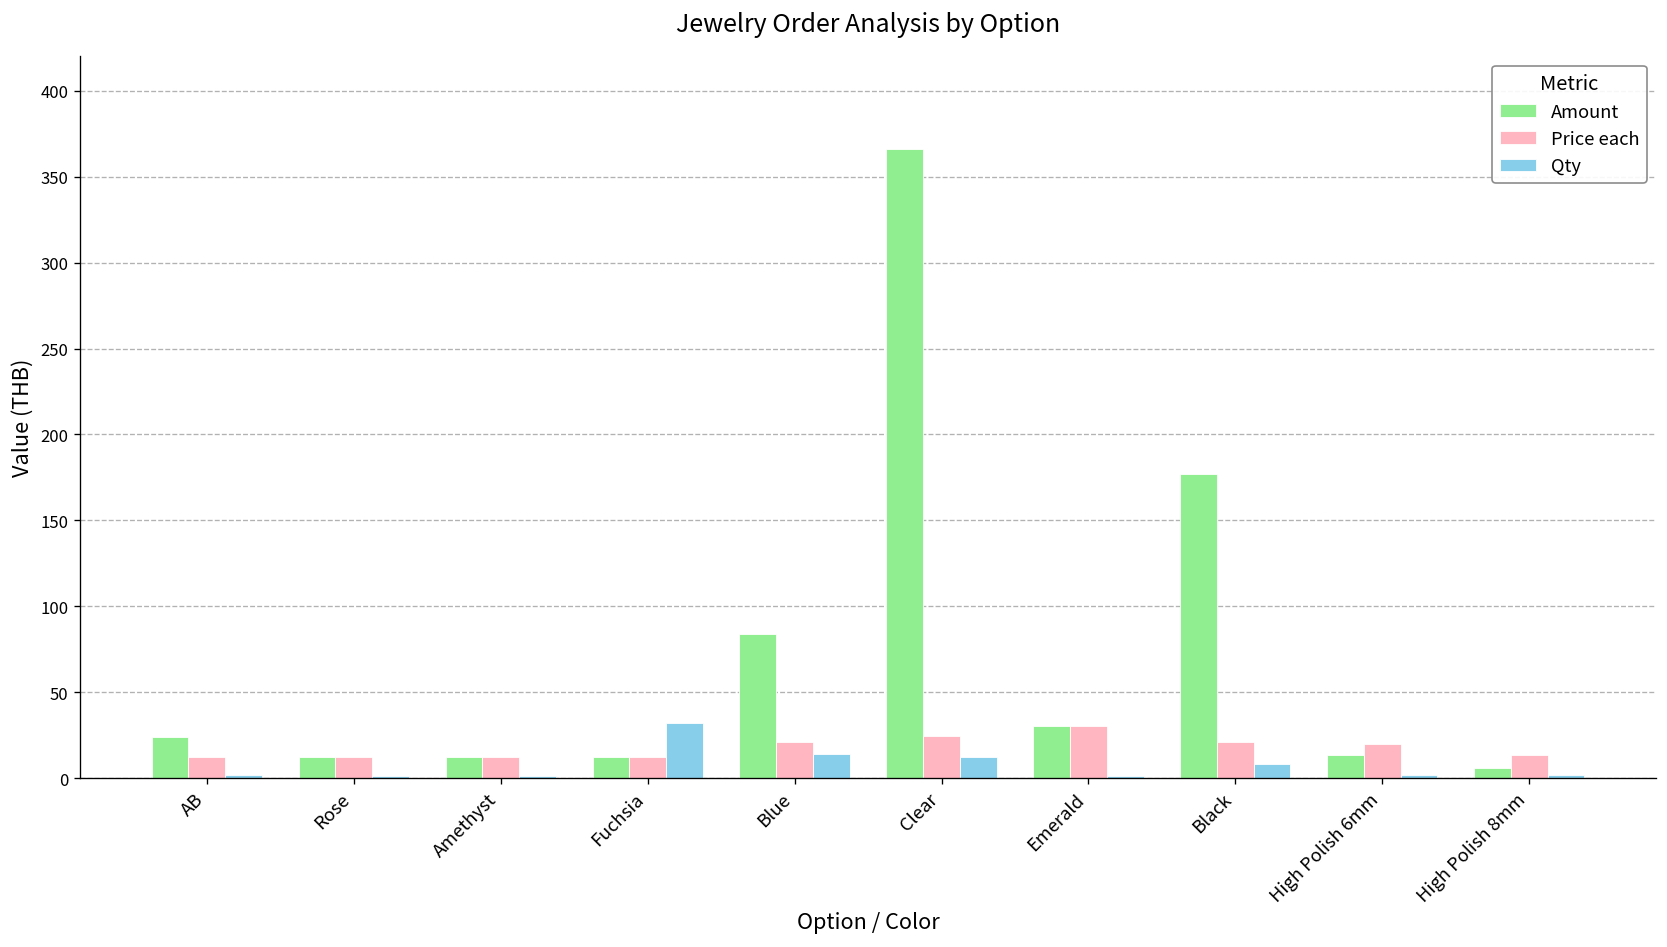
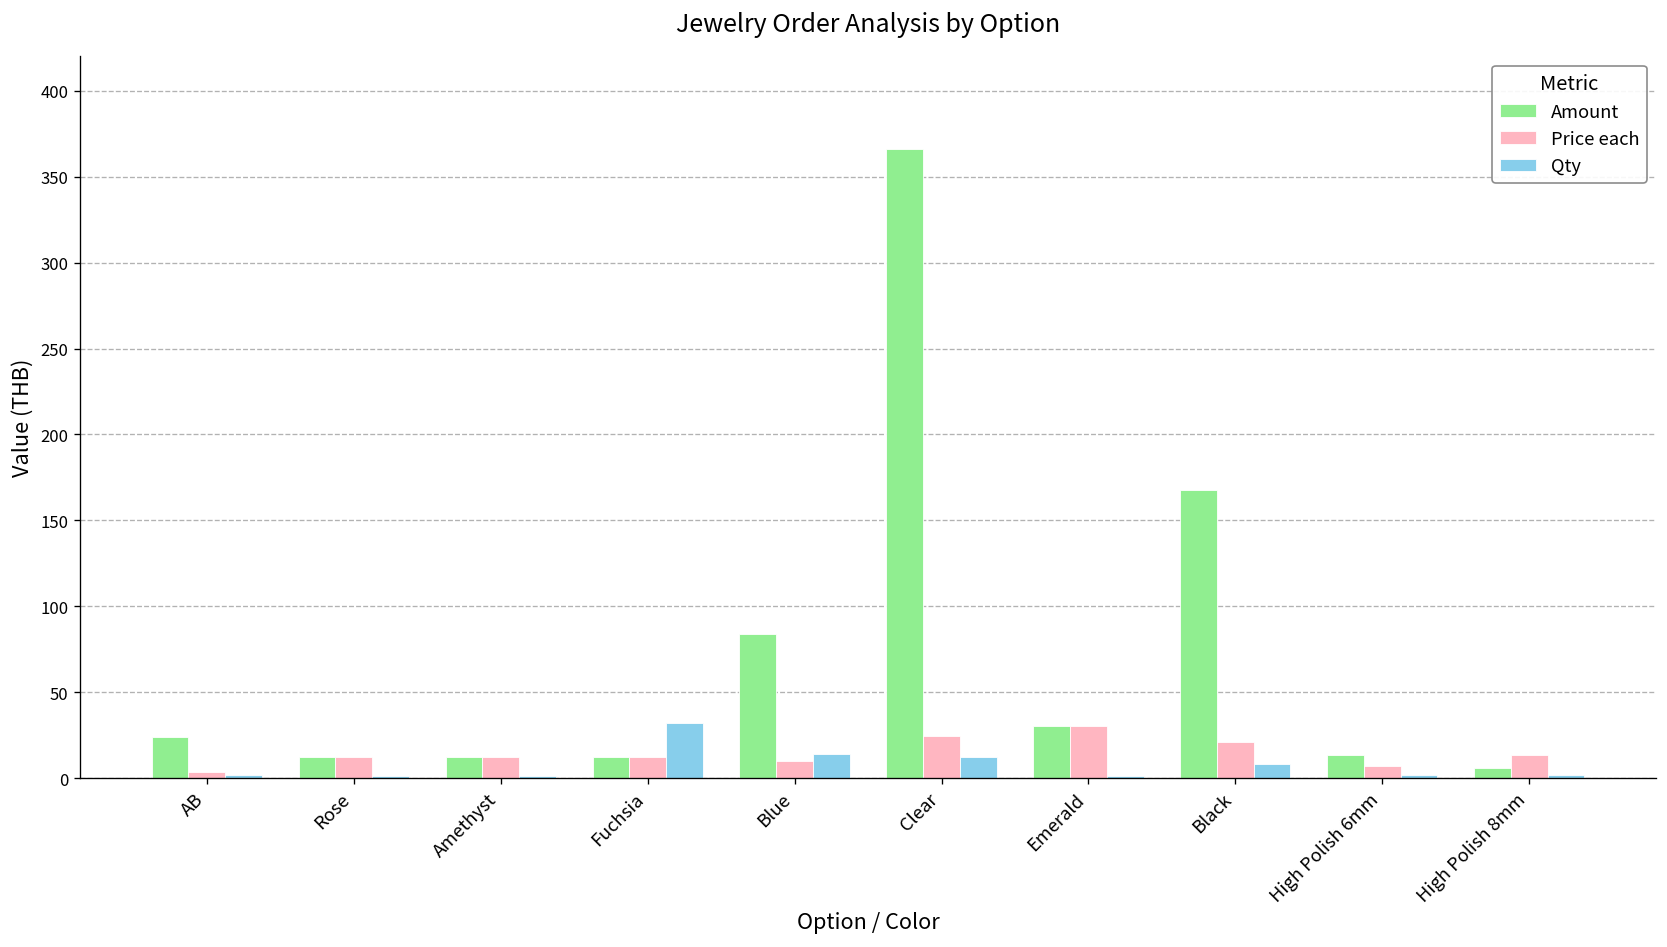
Price each, AB: 12 -> 4
Price each, Blue: 21 -> 10
Amount, Black: 177 -> 167
Price each, High Polish 6mm: 20 -> 7
